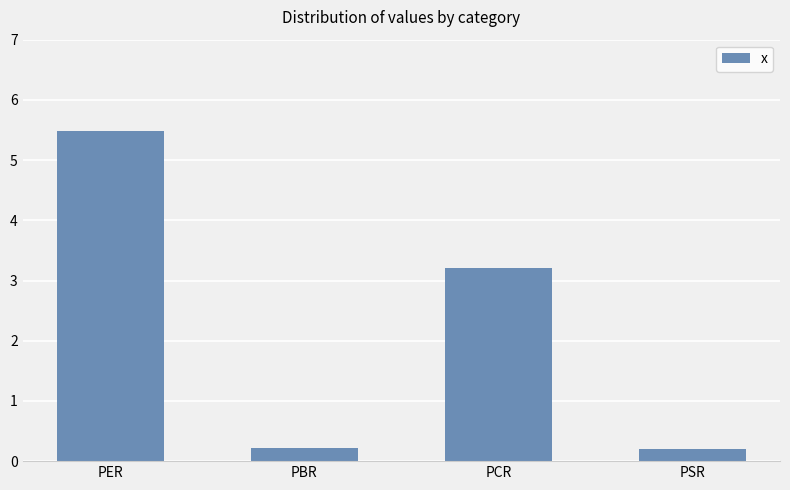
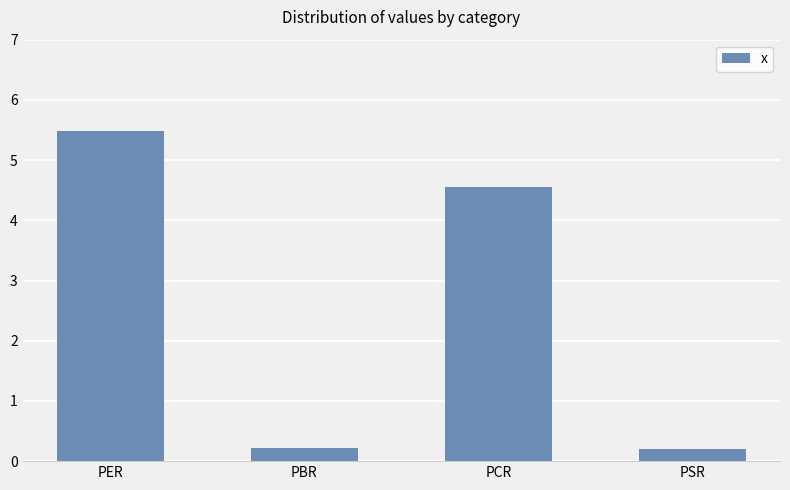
PCR: 3.2 -> 4.6
